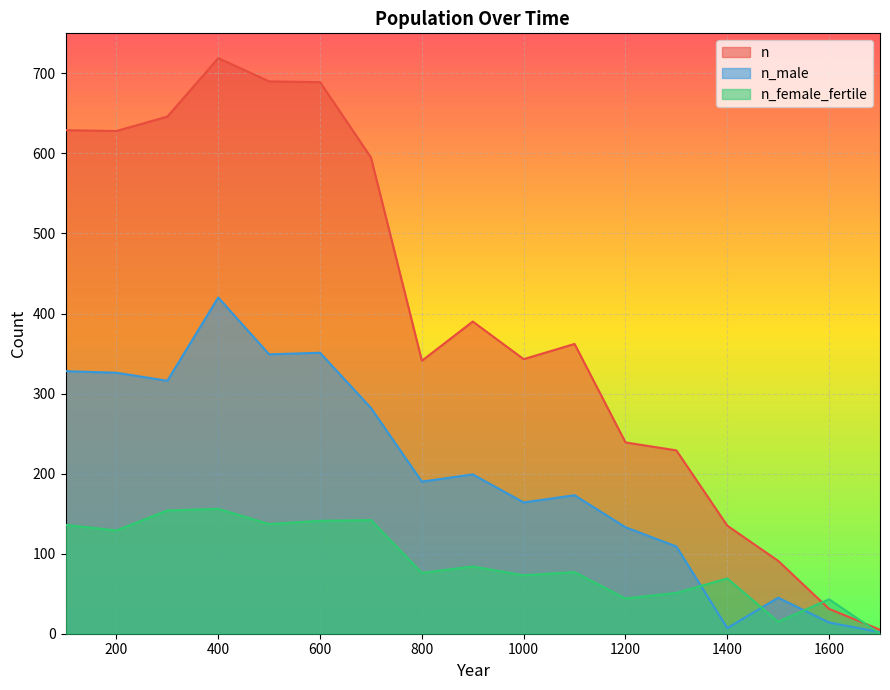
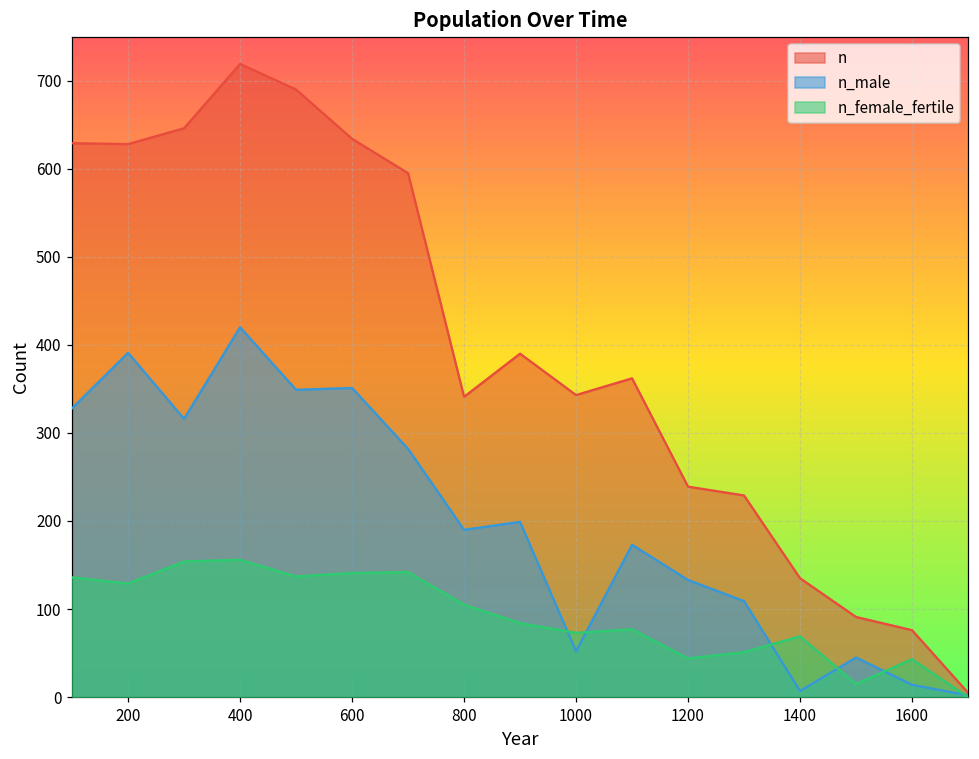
n_male, 200: 330 -> 390
n, 600: 690 -> 630
n_female_fertile, 800: 80 -> 110
n_male, 1000: 160 -> 50
n, 1600: 30 -> 80
